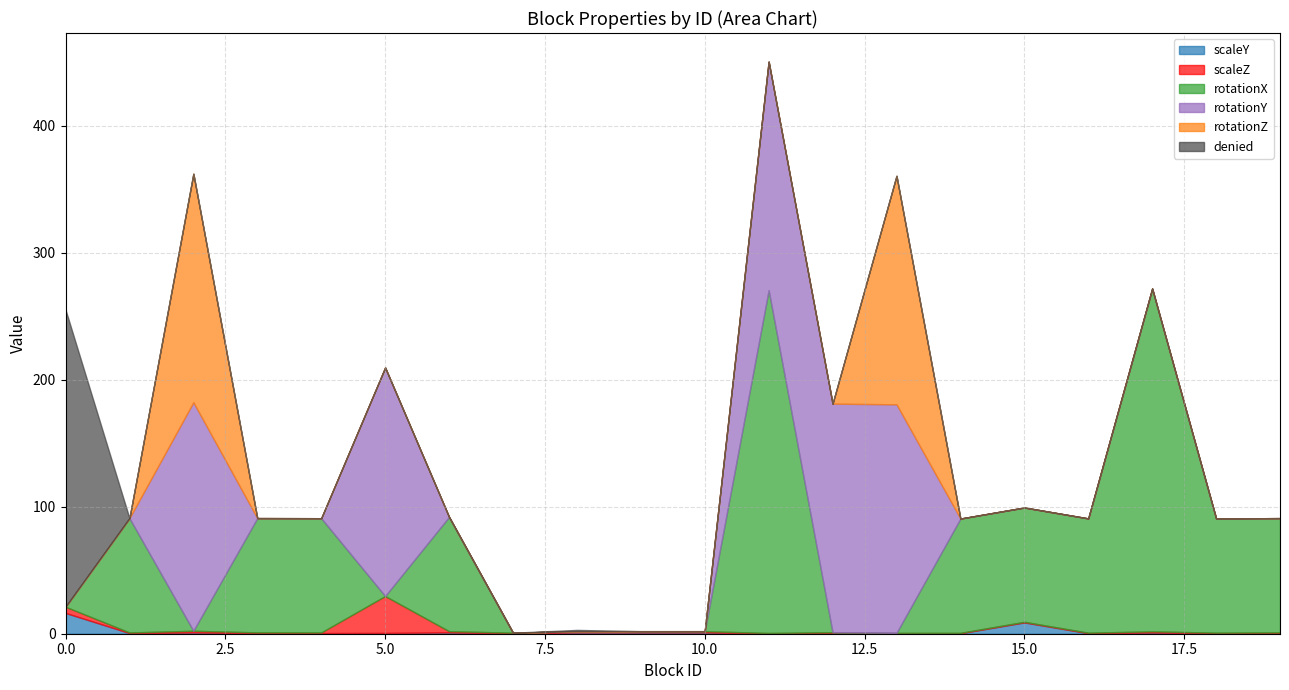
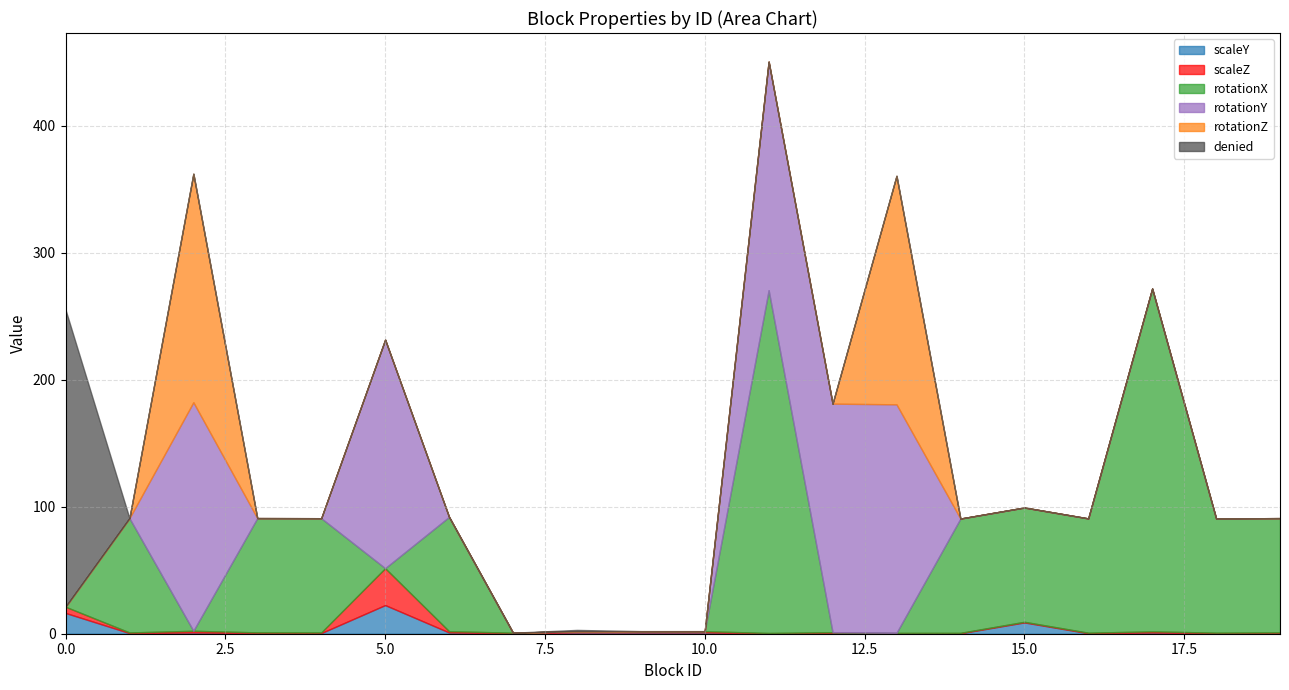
scaleY, 5.0: 1 -> 23
